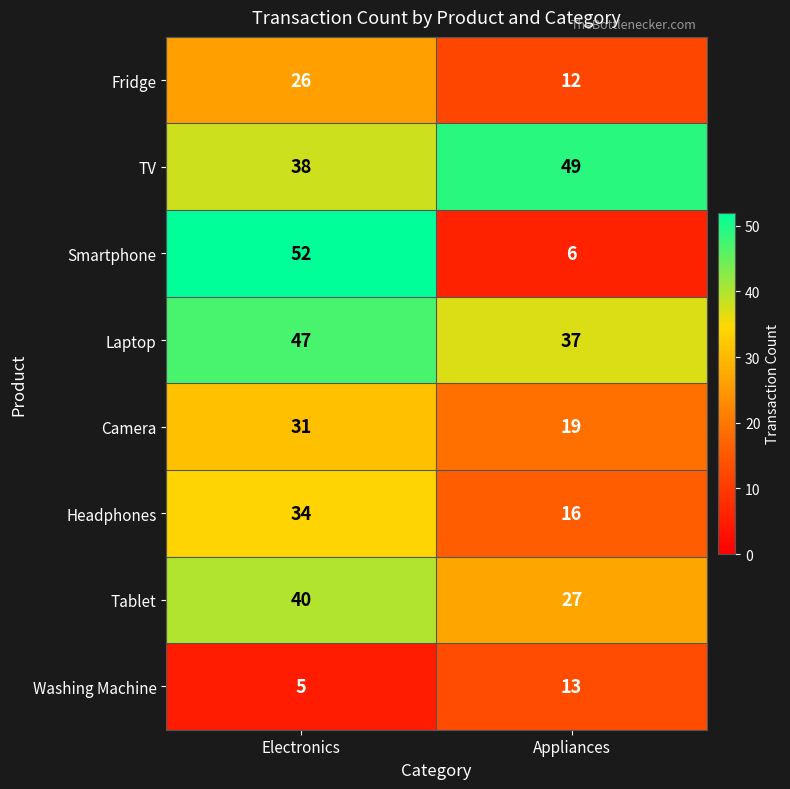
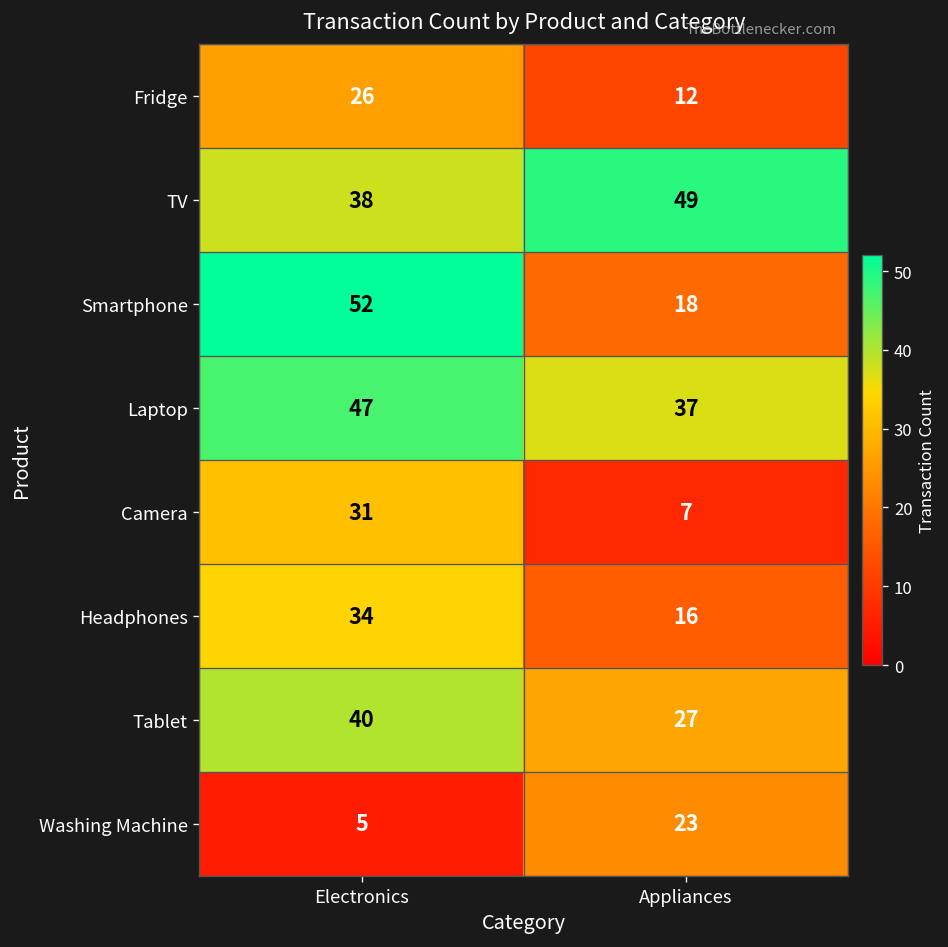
Smartphone, Appliances: 6 -> 18
Camera, Appliances: 19 -> 7
Washing Machine, Appliances: 13 -> 23
